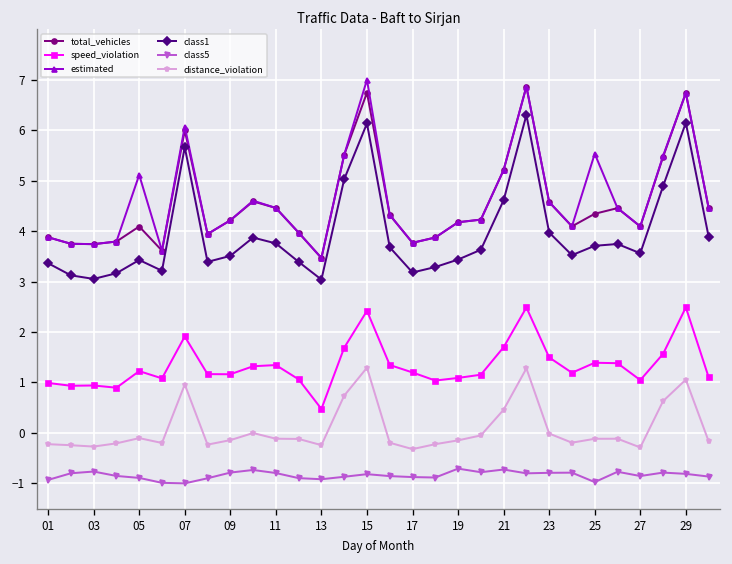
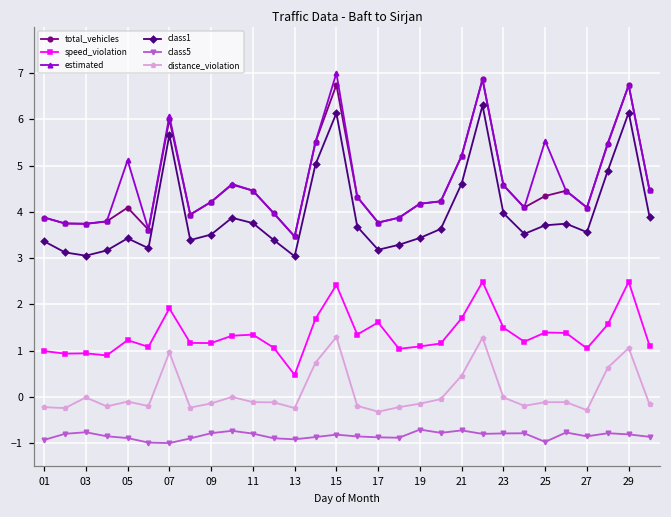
distance_violation, 03: -0.3 -> 0.0
speed_violation, 17: 1.2 -> 1.6
